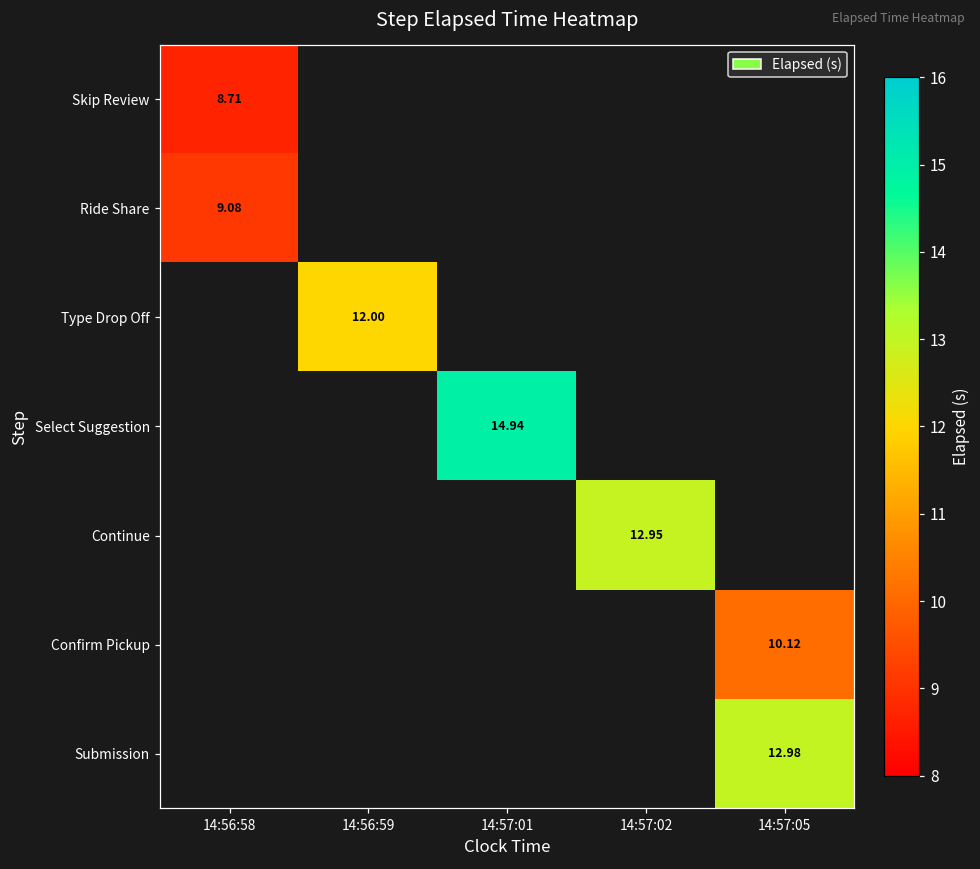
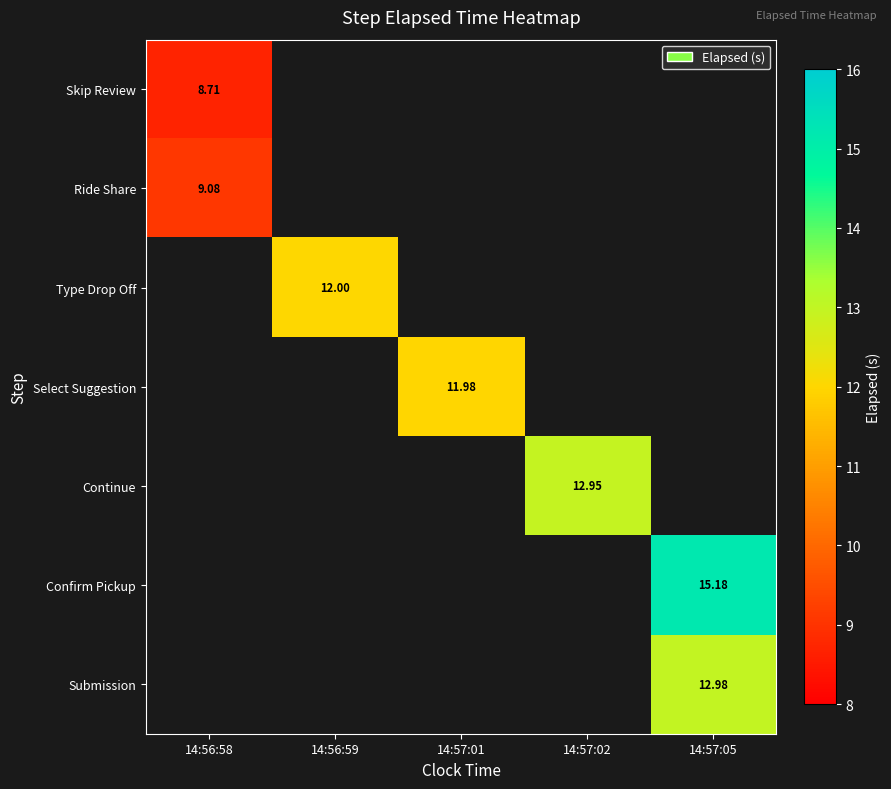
Select Suggestion, 14:57:01: 14.94 -> 11.98
Confirm Pickup, 14:57:05: 10.12 -> 15.18
